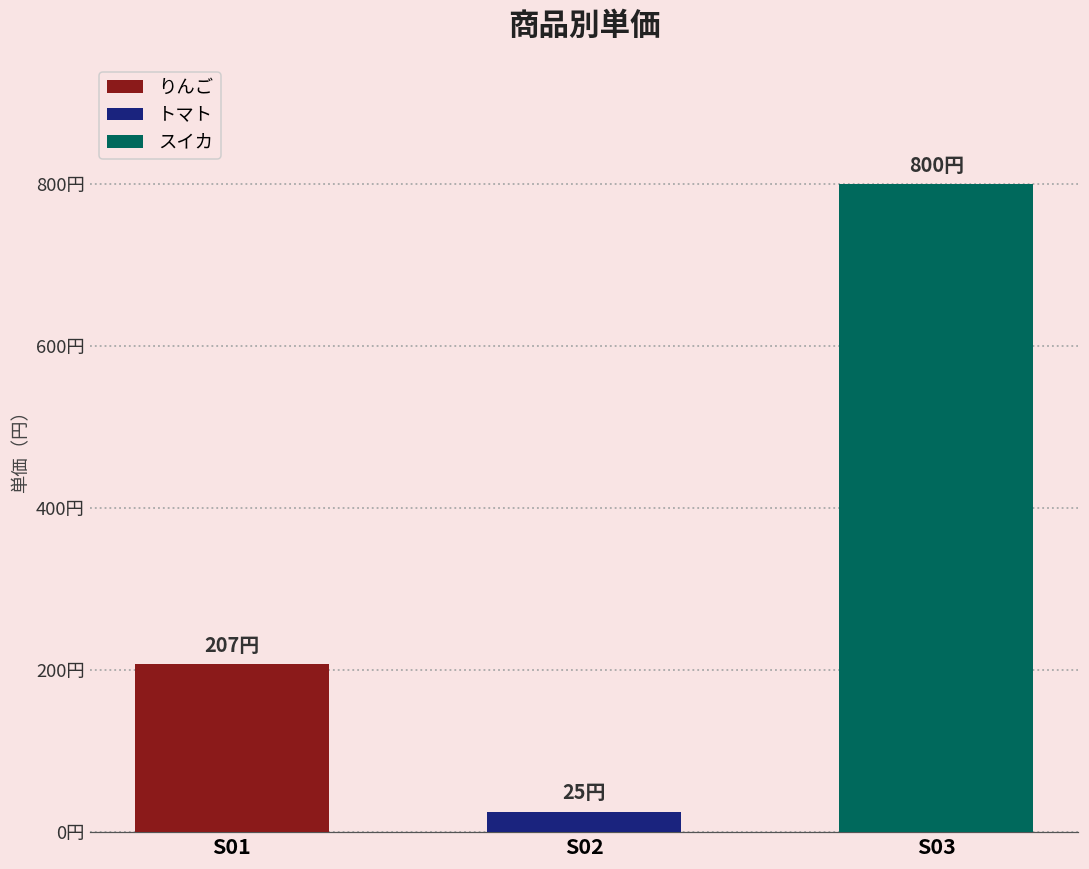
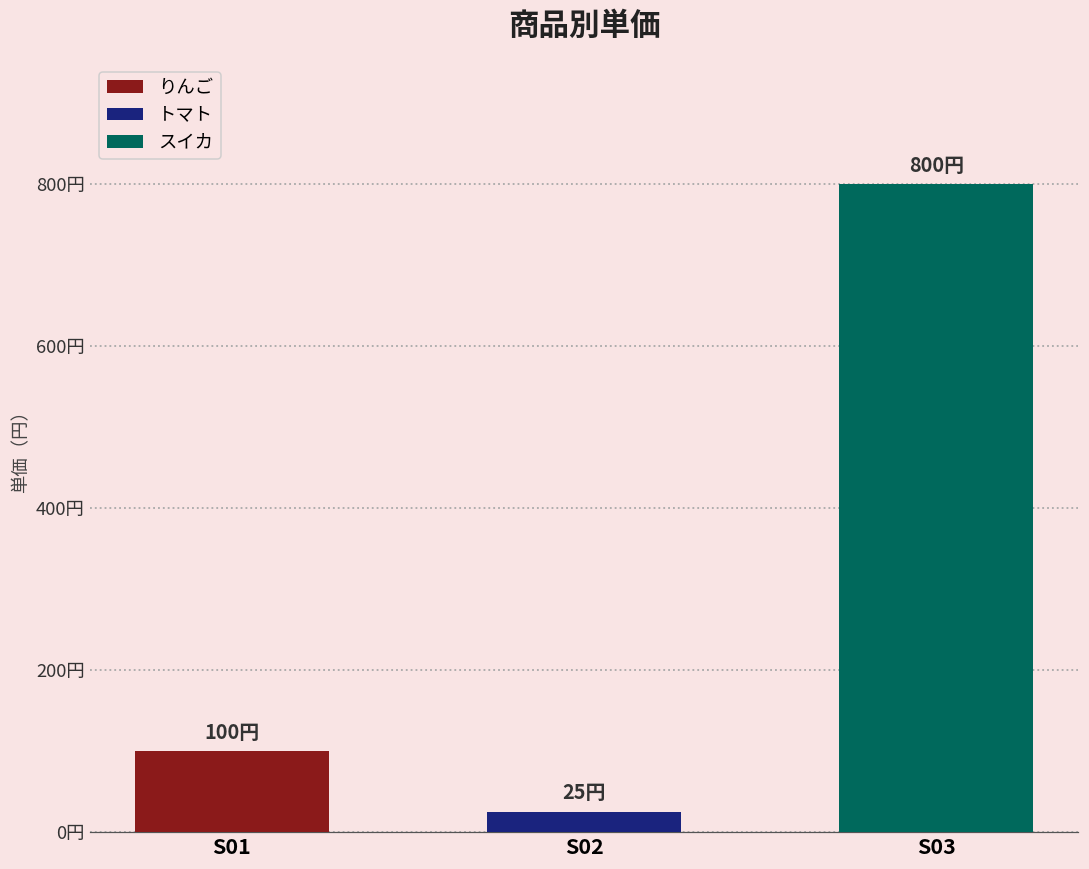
S01: 207円 -> 100円
